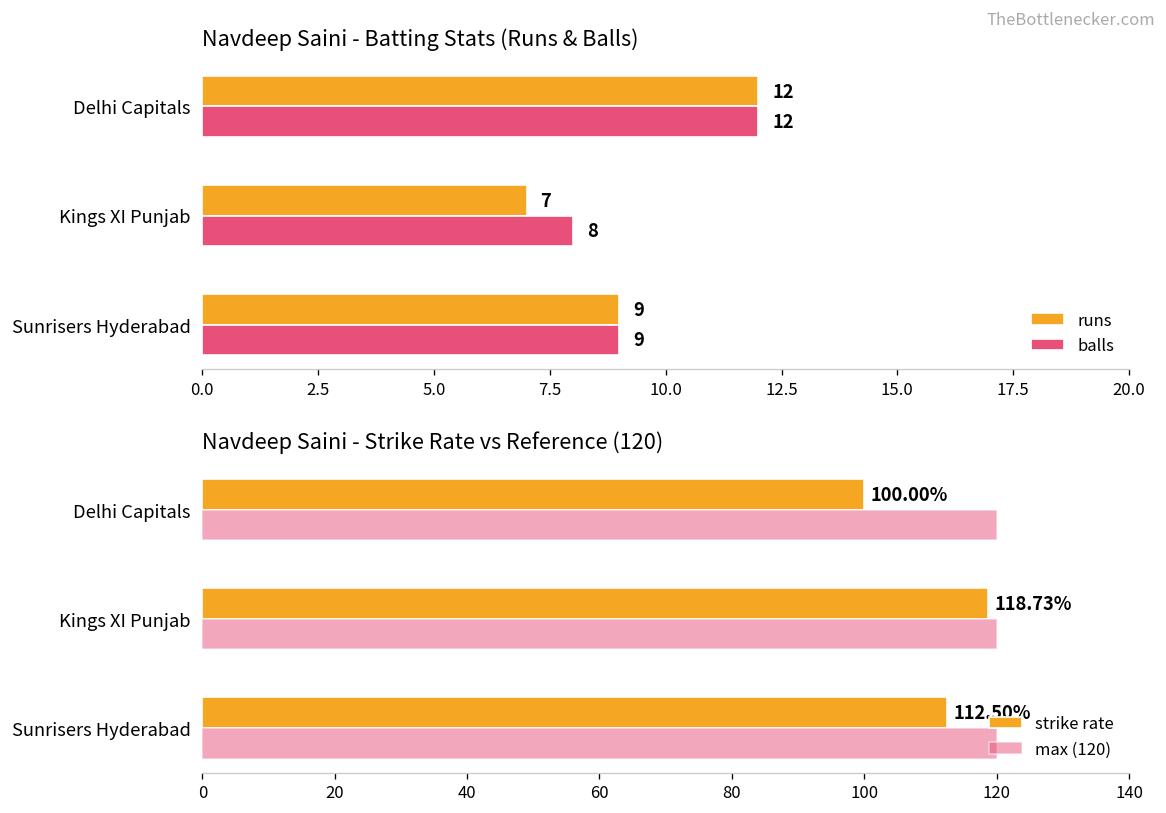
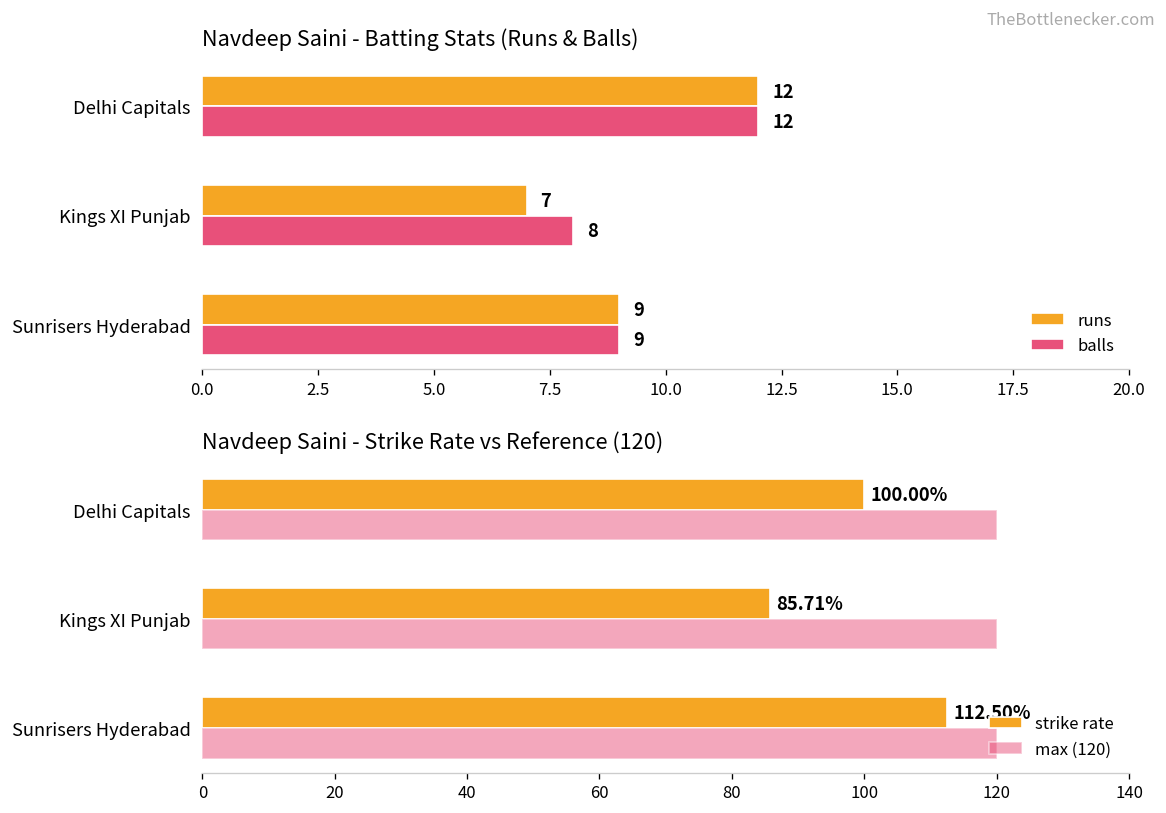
Navdeep Saini - Strike Rate vs Reference (120), strike rate, Kings XI Punjab: 118.73% -> 85.71%
